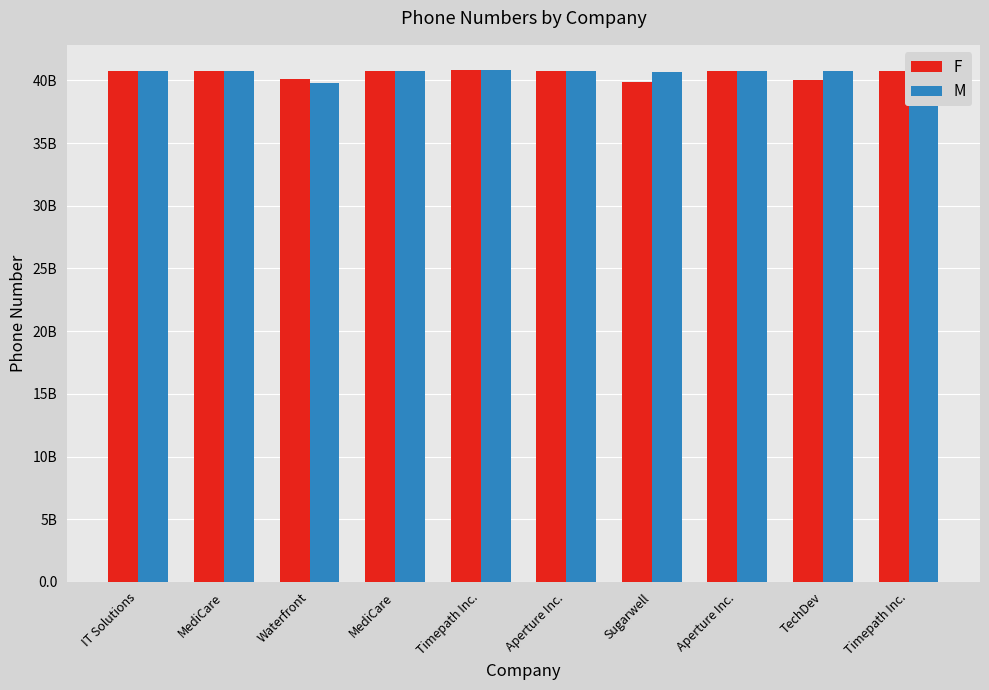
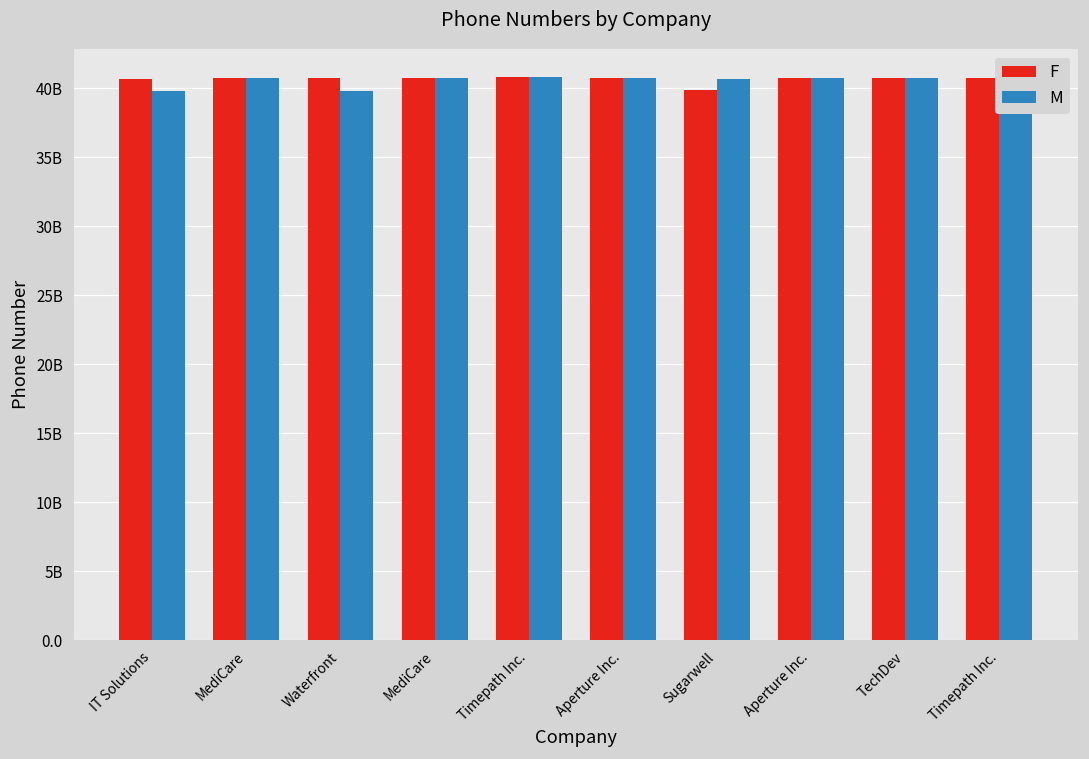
M, IT Solutions: 40700000000 -> 39800000000
F, Waterfront: 40100000000 -> 40700000000
F, TechDev: 40000000000 -> 40700000000
